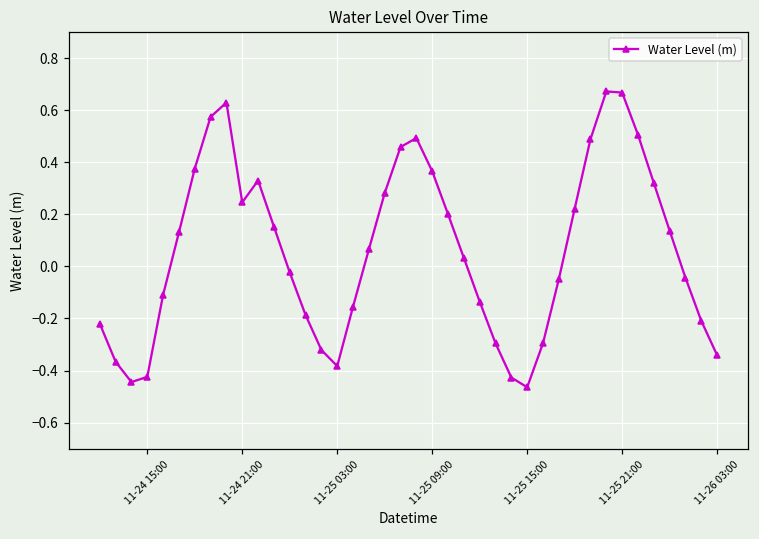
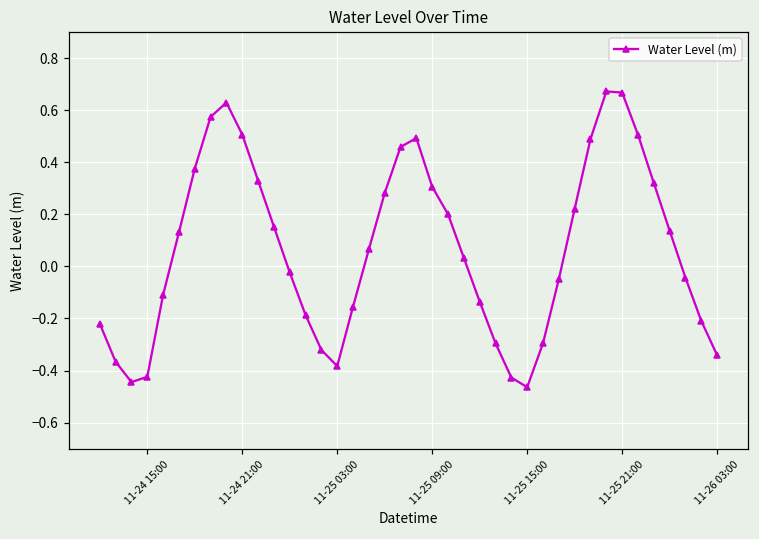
11-24 21:00: 0.25 -> 0.51
11-25 09:00: 0.37 -> 0.31
